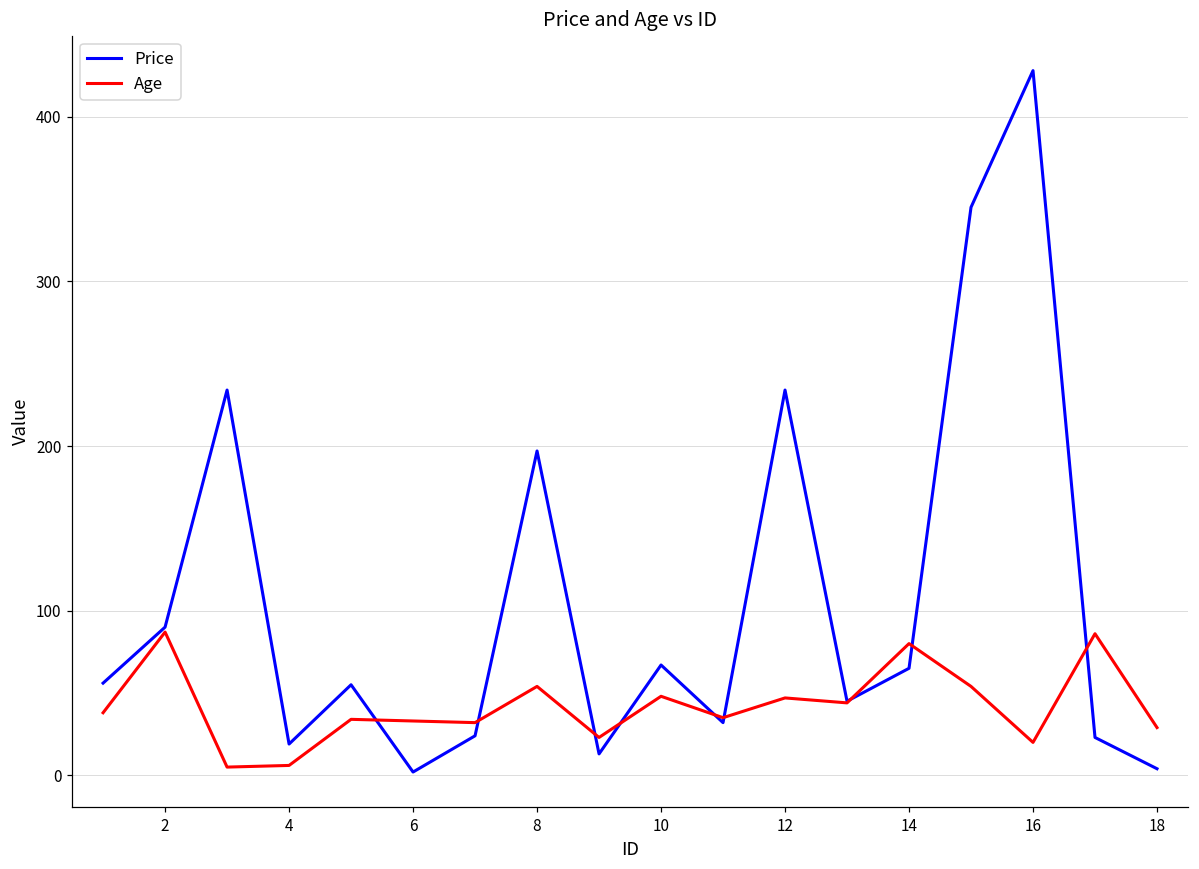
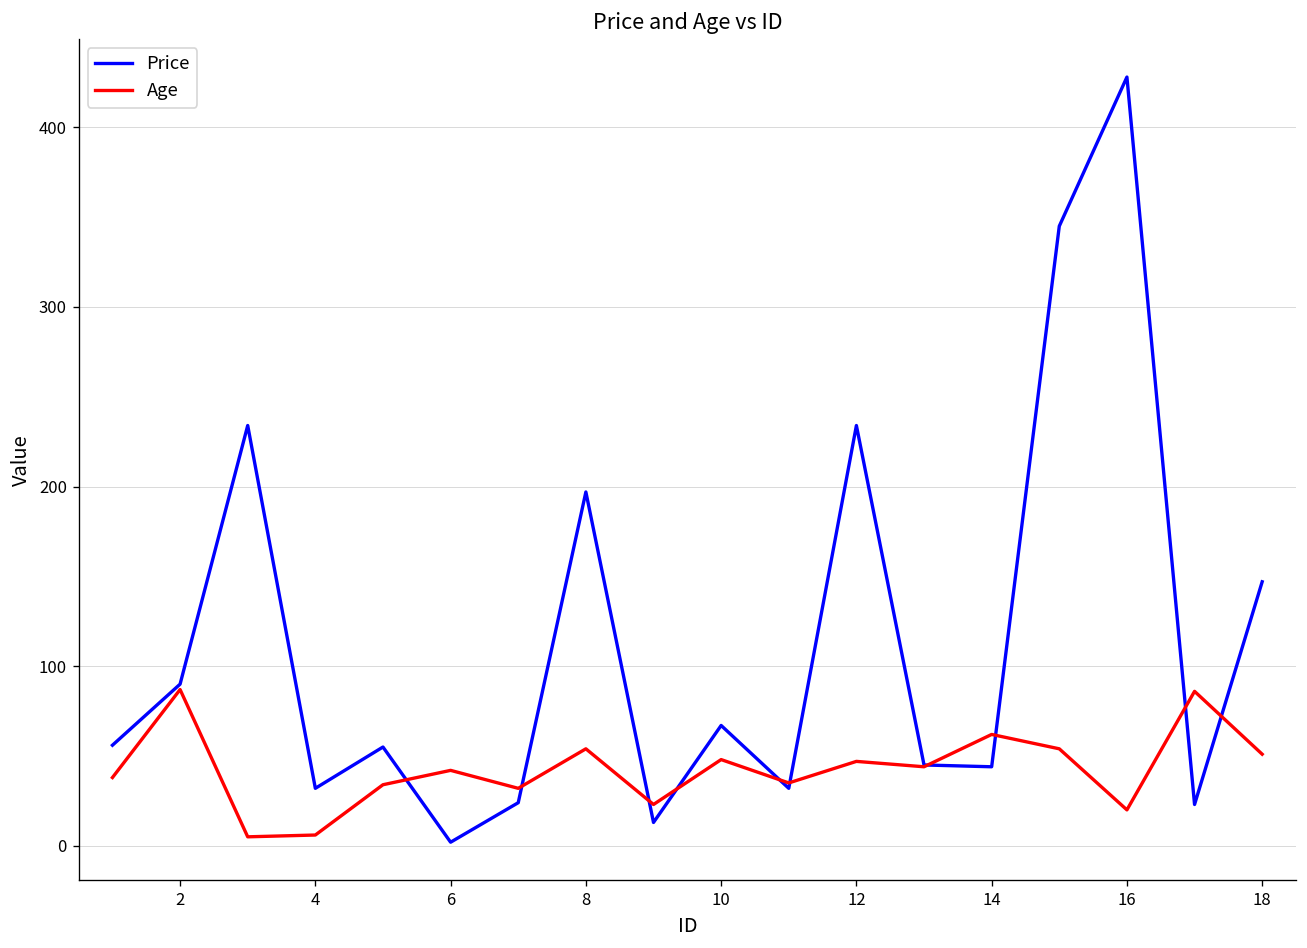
Price, 4: 19 -> 32
Age, 6: 33 -> 42
Price, 14: 65 -> 44
Age, 14: 80 -> 62
Price, 18: 4 -> 147
Age, 18: 29 -> 51
